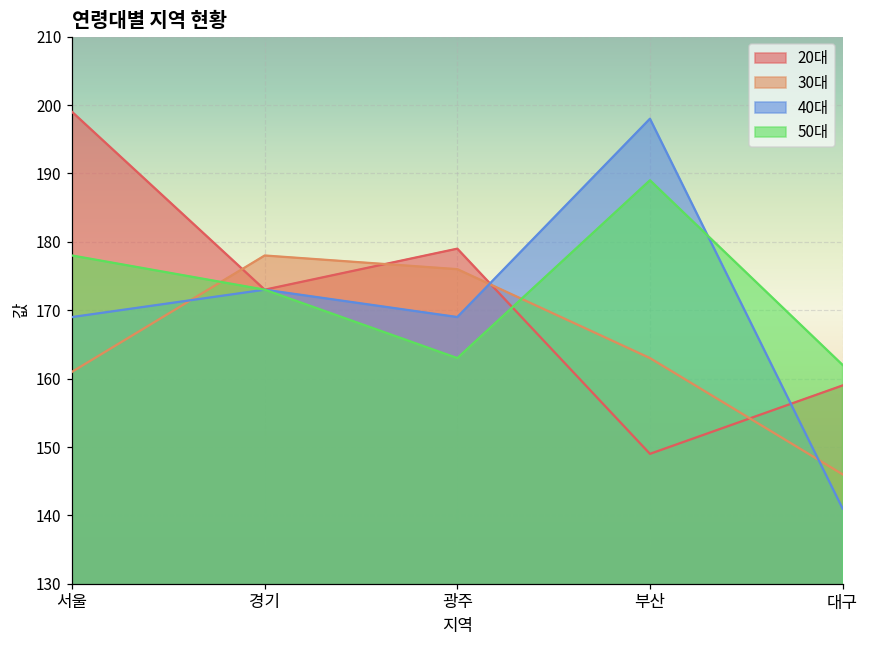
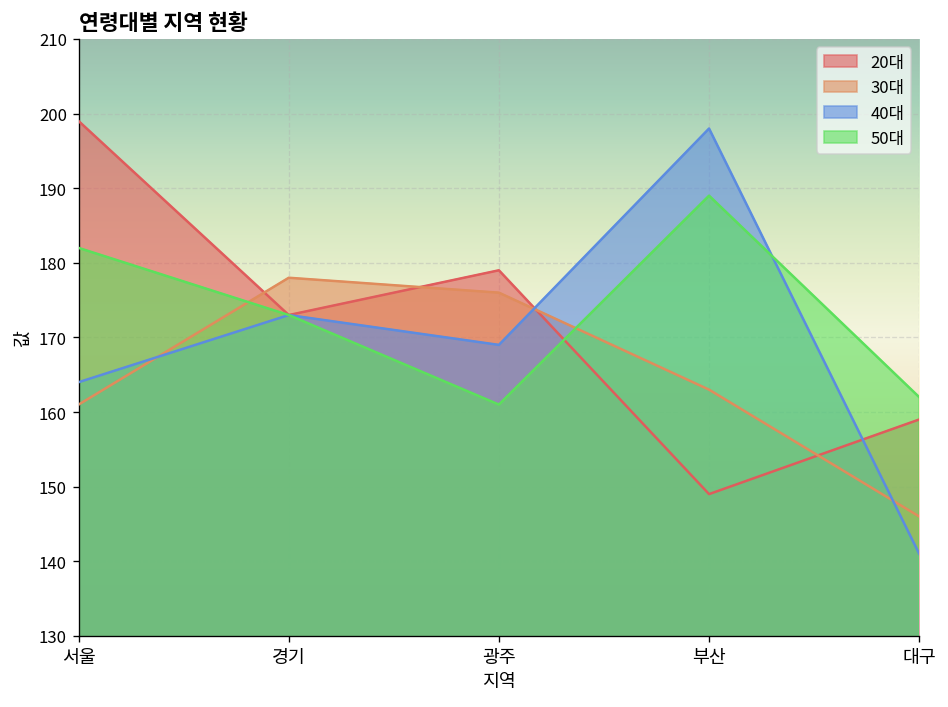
40대, 서울: 169 -> 164
50대, 서울: 178 -> 182
50대, 광주: 163 -> 161
